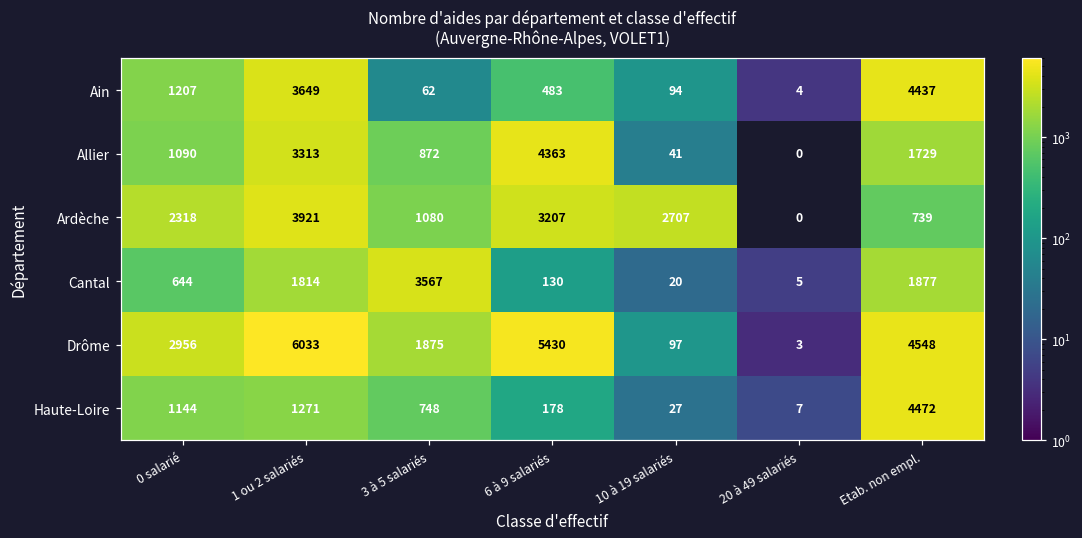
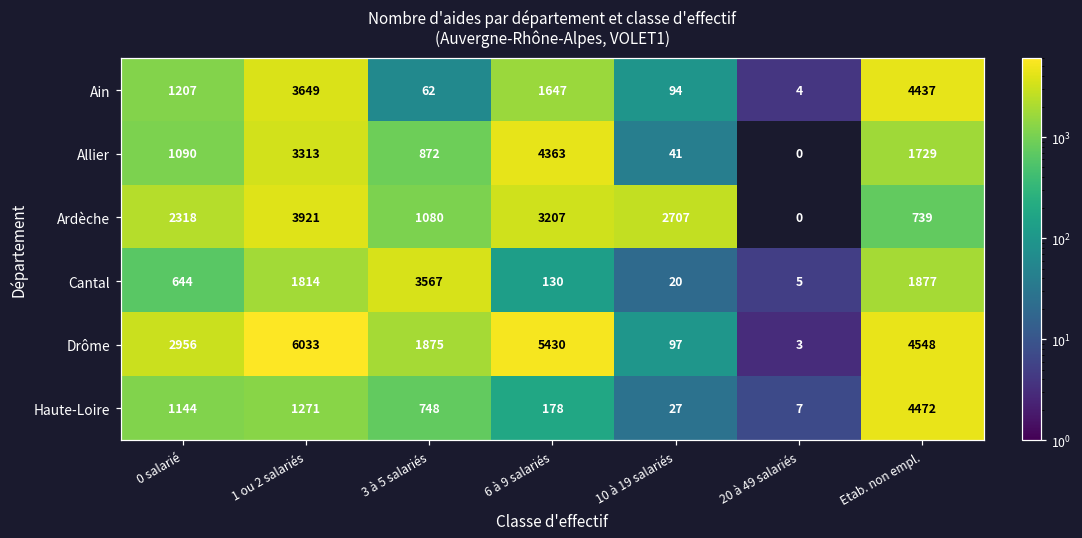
Ain, 6 à 9 salariés: 483 -> 1647
